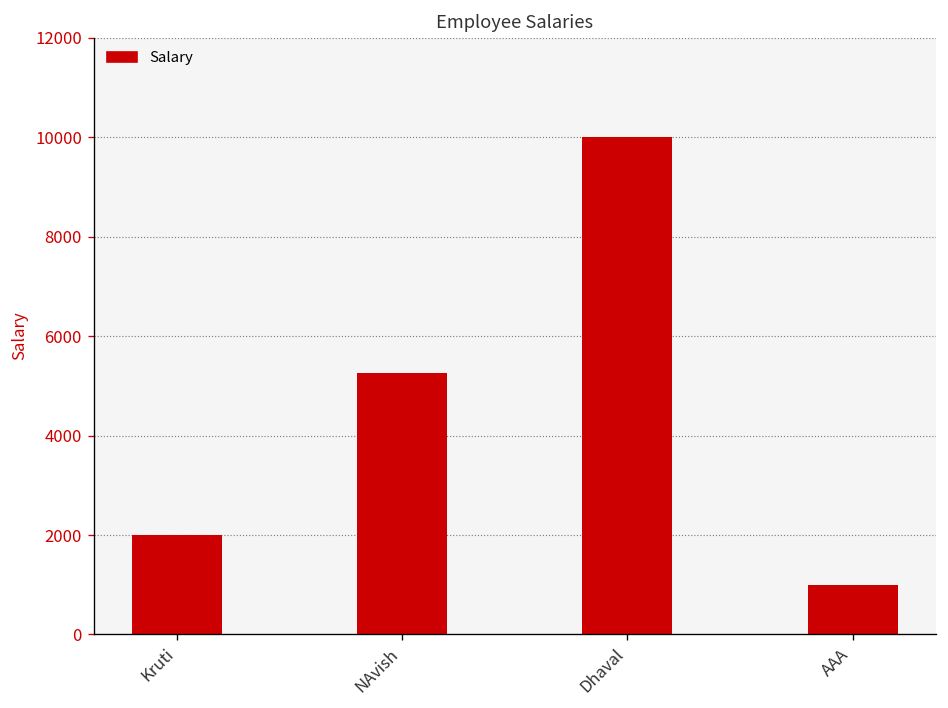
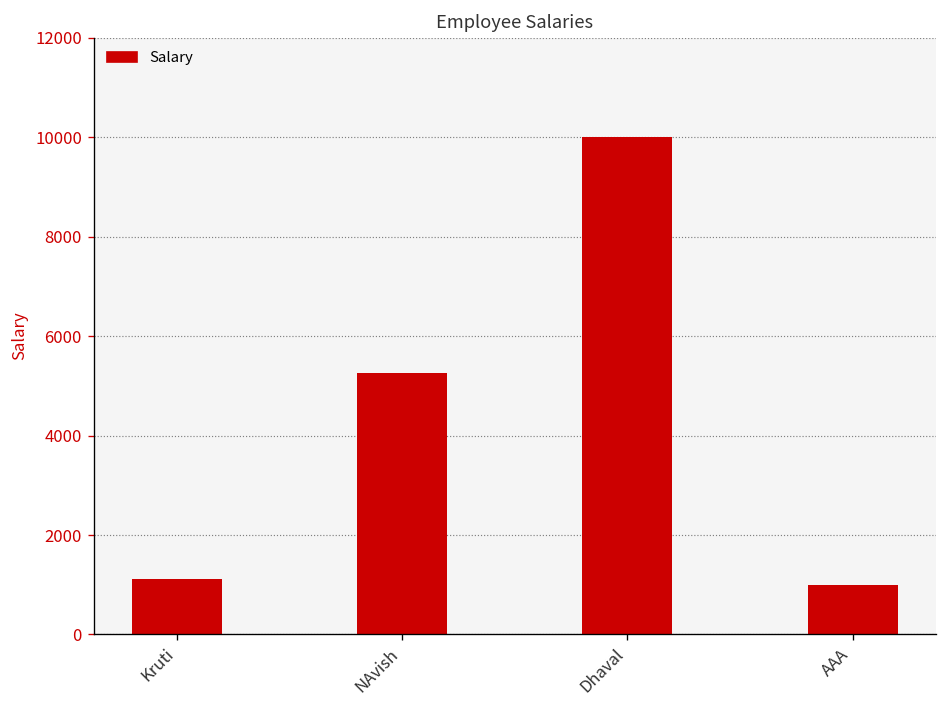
Kruti: 2000 -> 1100
